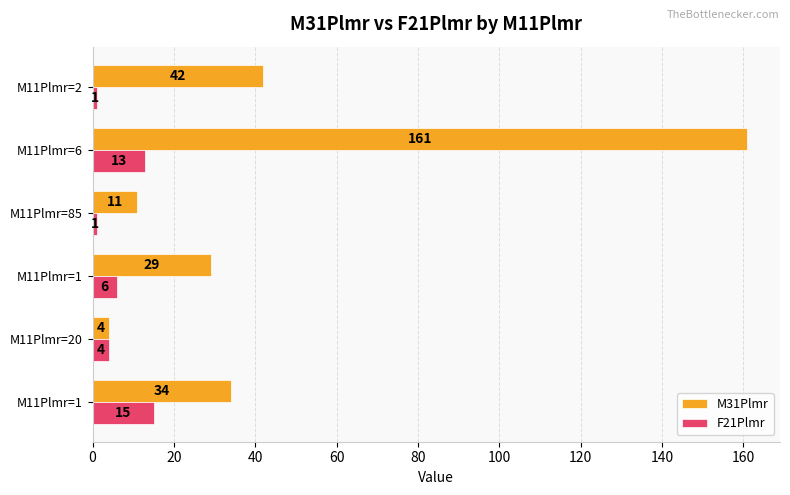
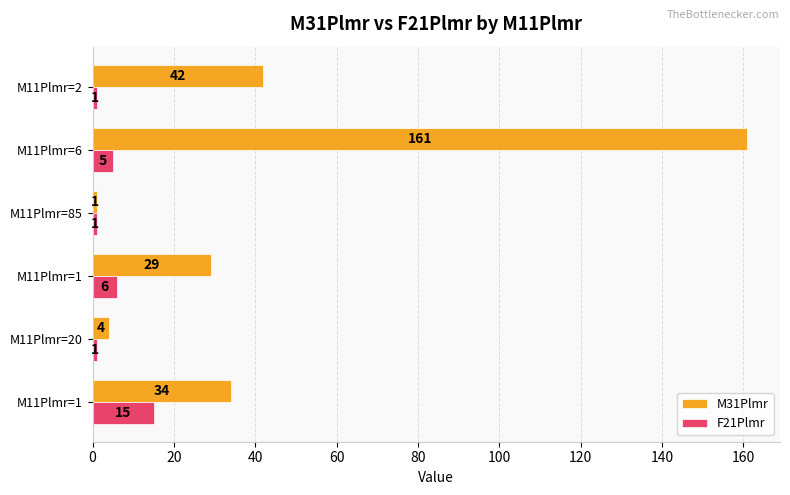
F21Plmr, M11Plmr=6: 13 -> 5
M31Plmr, M11Plmr=85: 11 -> 1
F21Plmr, M11Plmr=20: 4 -> 1
